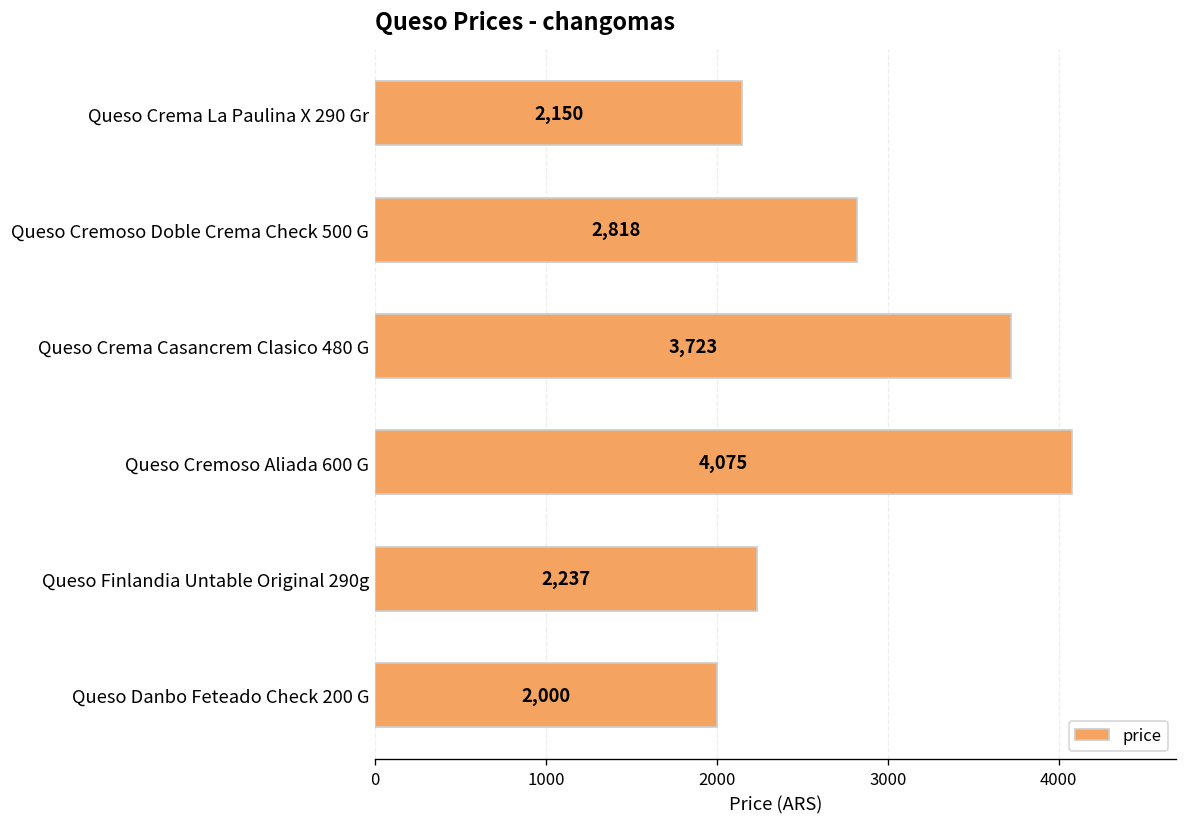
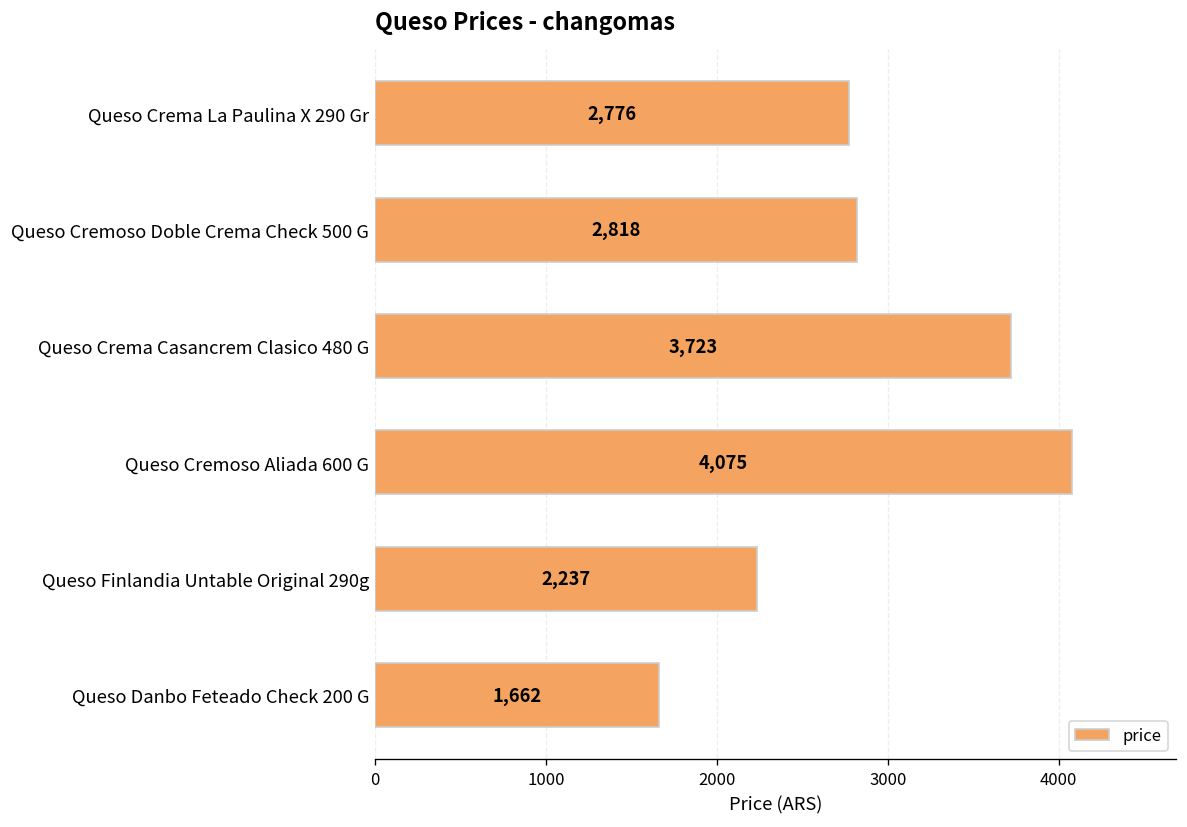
Queso Crema La Paulina X 290 Gr: 2,150 -> 2,776
Queso Danbo Feteado Check 200 G: 2,000 -> 1,662
